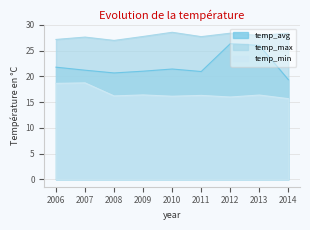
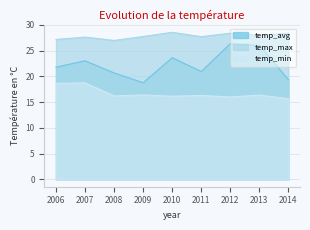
temp_avg, 2007: 21 -> 23
temp_avg, 2009: 21 -> 19
temp_avg, 2010: 21 -> 24
